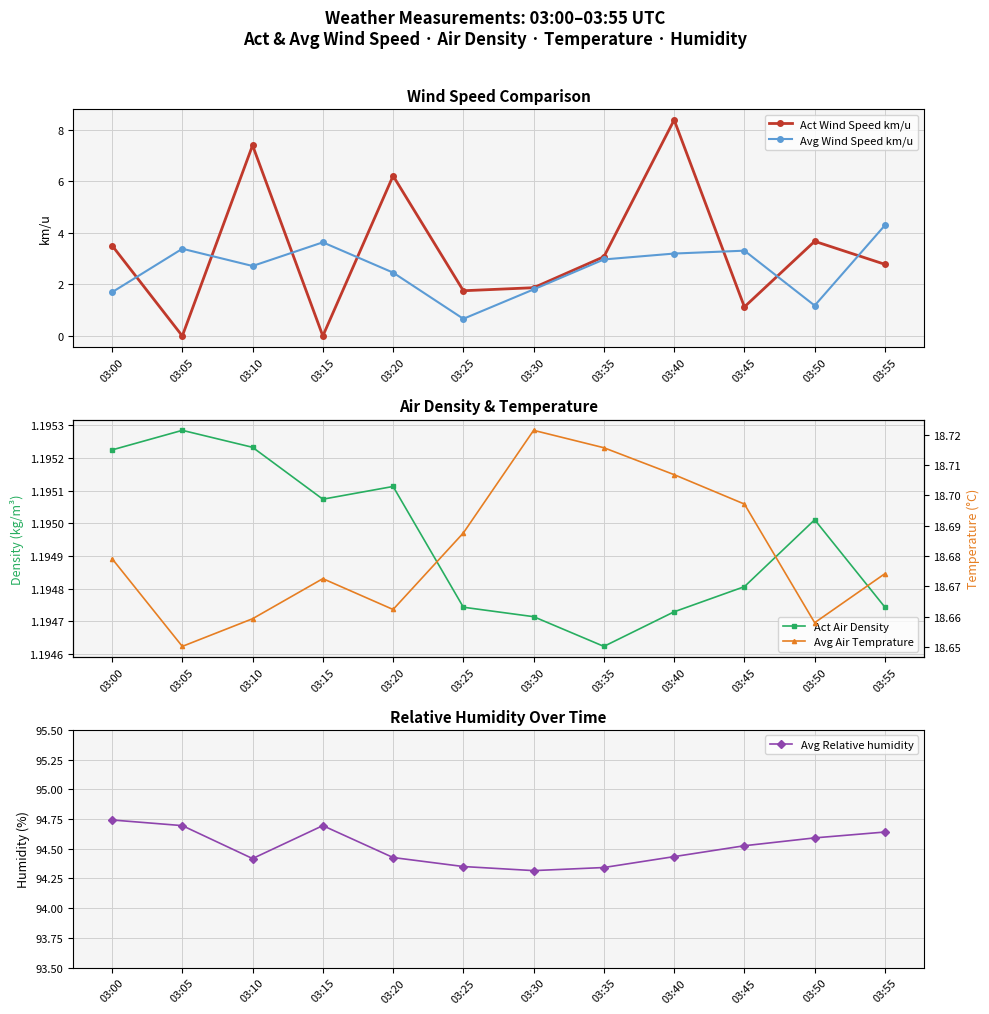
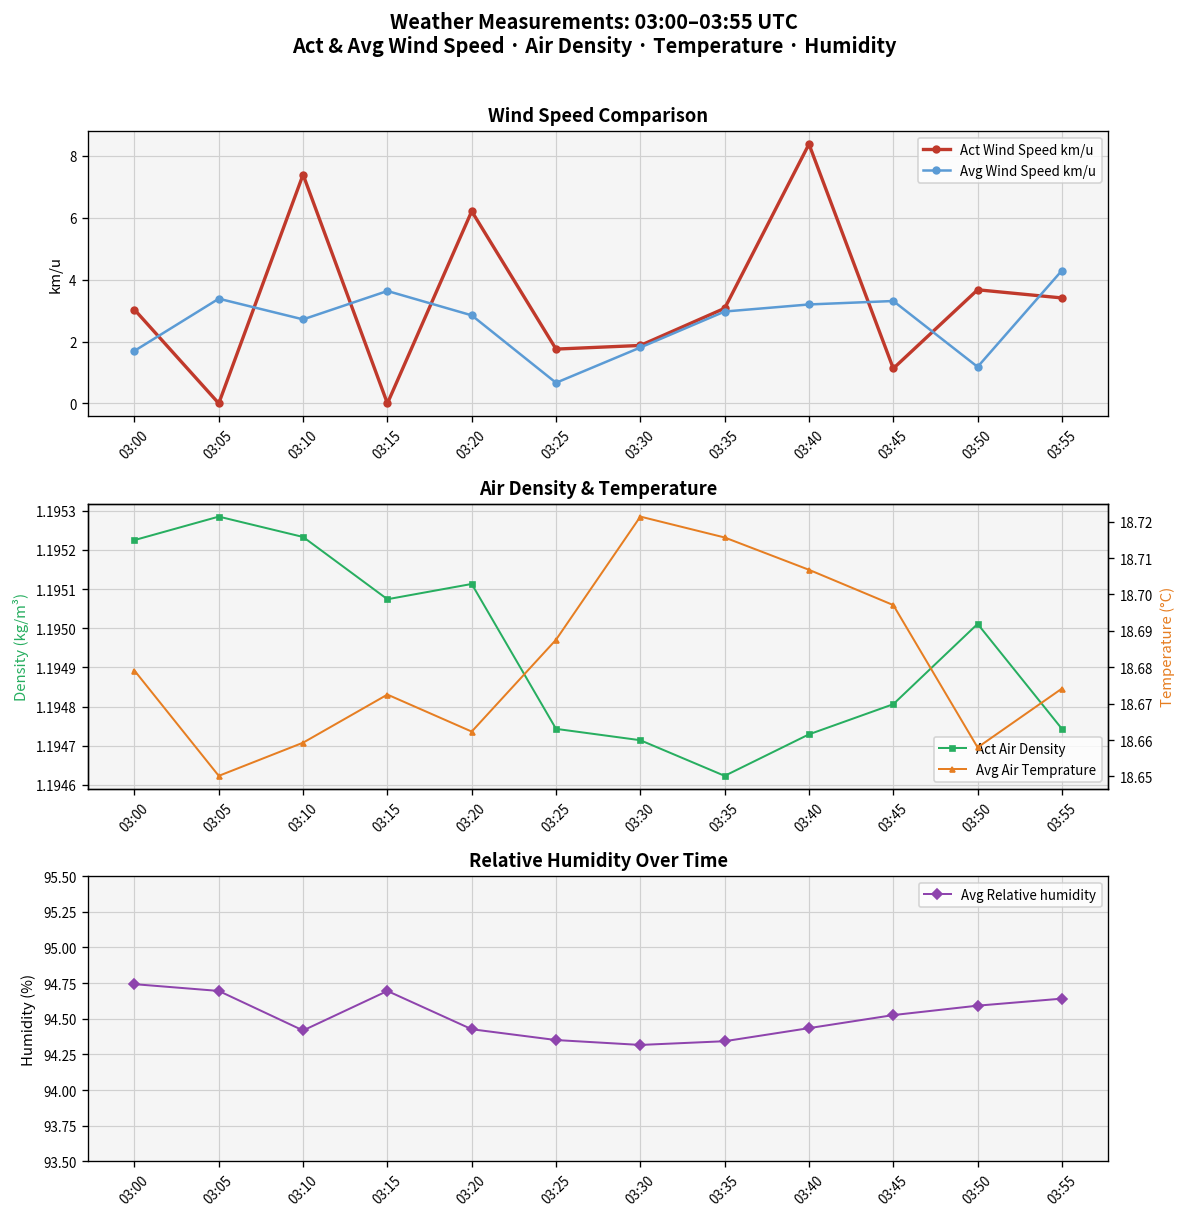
Wind Speed Comparison, Act Wind Speed km/u, 03:00: 3.5 -> 3.0
Wind Speed Comparison, Avg Wind Speed km/u, 03:20: 2.5 -> 2.8
Wind Speed Comparison, Act Wind Speed km/u, 03:55: 2.8 -> 3.4
